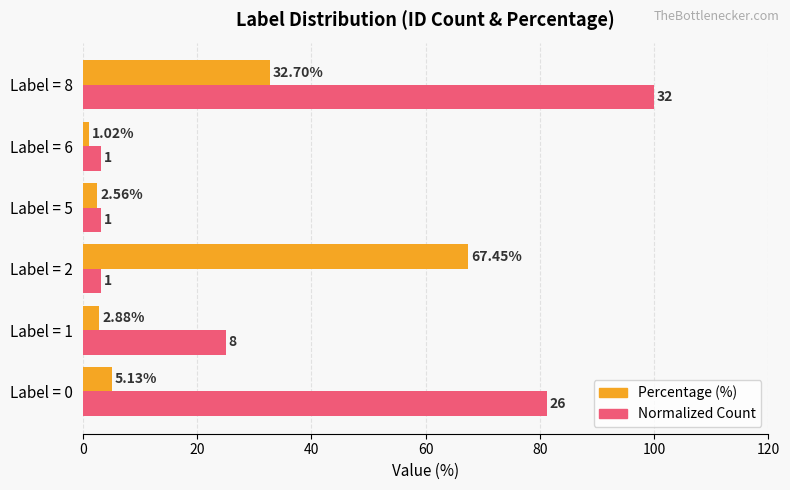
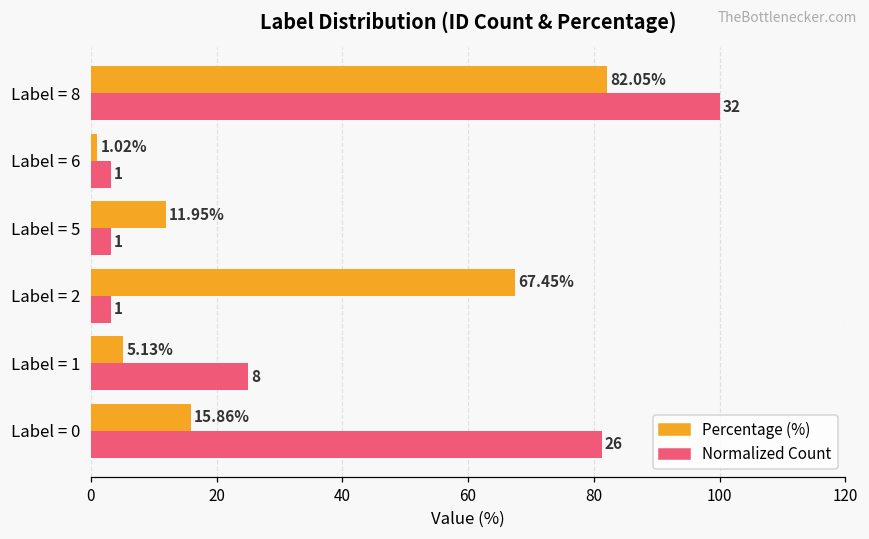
Percentage (%), Label = 8: 32.70% -> 82.05%
Percentage (%), Label = 5: 2.56% -> 11.95%
Percentage (%), Label = 1: 2.88% -> 5.13%
Percentage (%), Label = 0: 5.13% -> 15.86%
